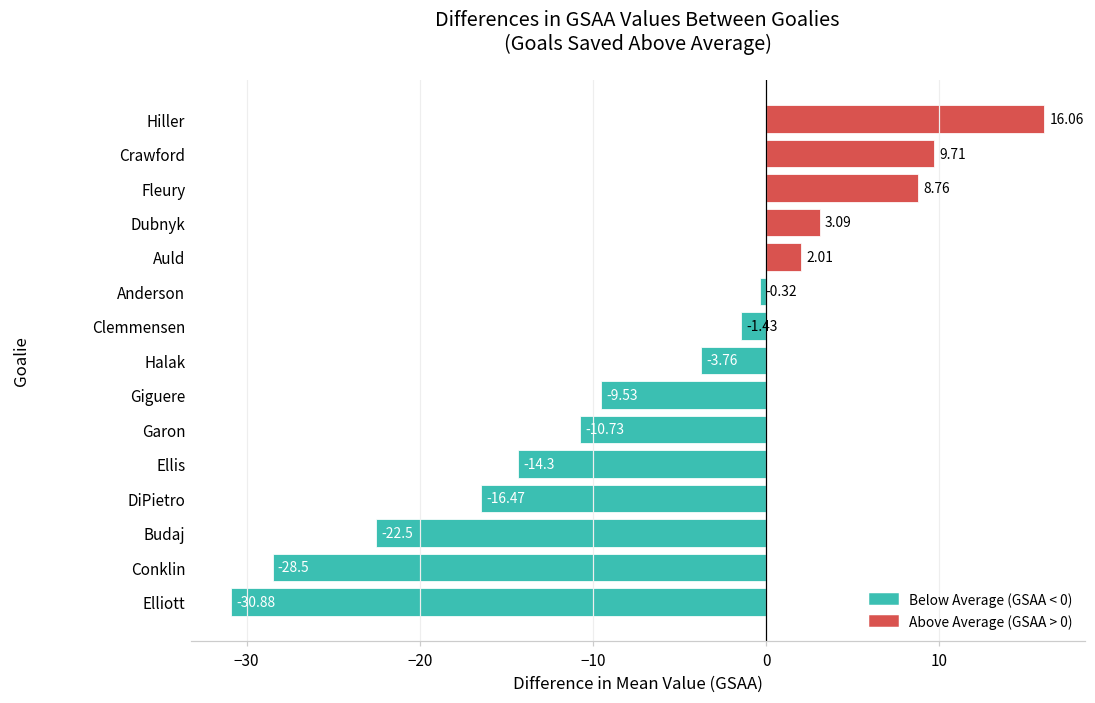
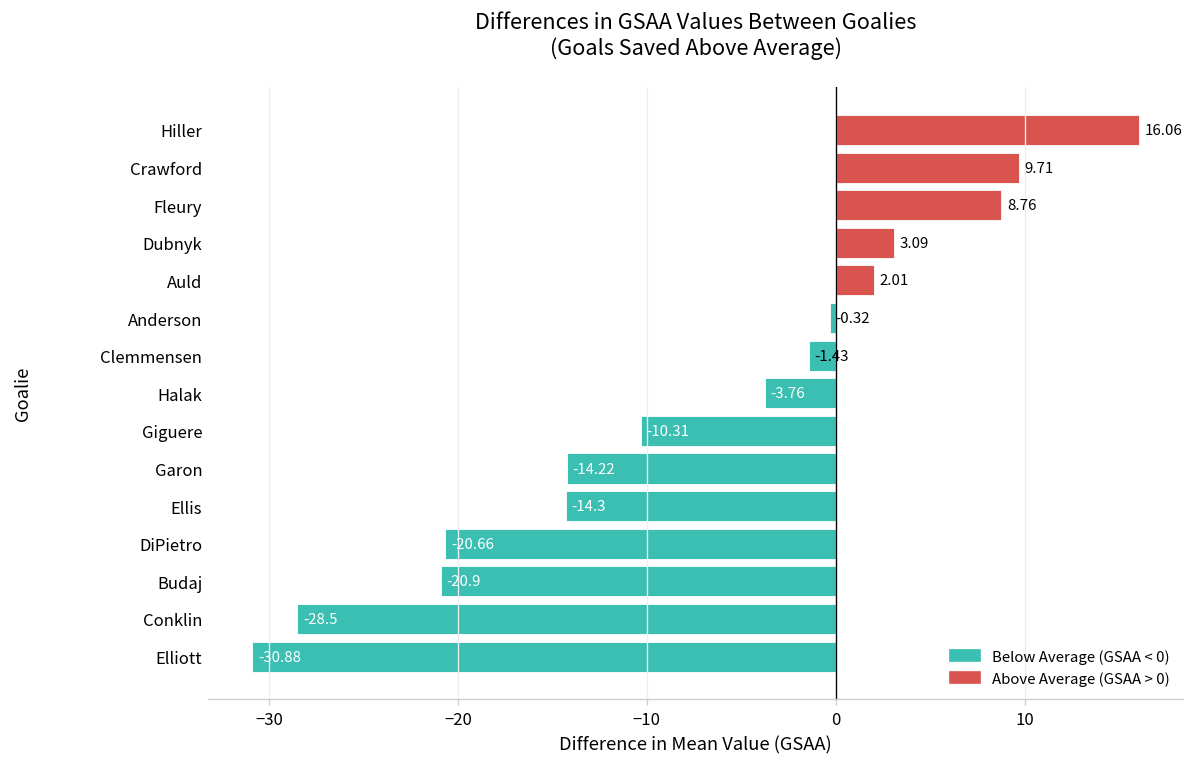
Giguere: -9.53 -> -10.31
Garon: -10.73 -> -14.22
DiPietro: -16.47 -> -20.66
Budaj: -22.5 -> -20.9
